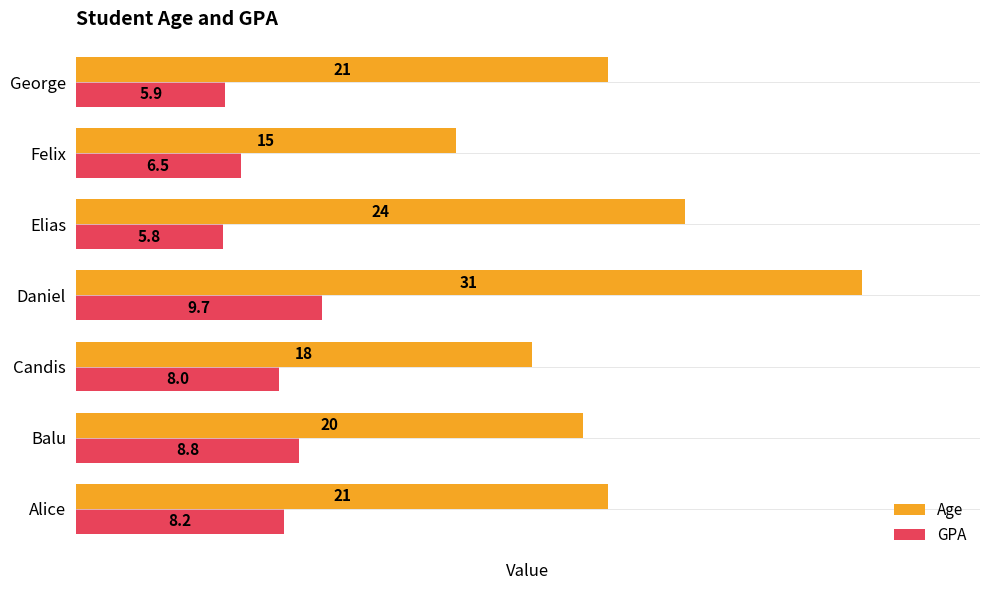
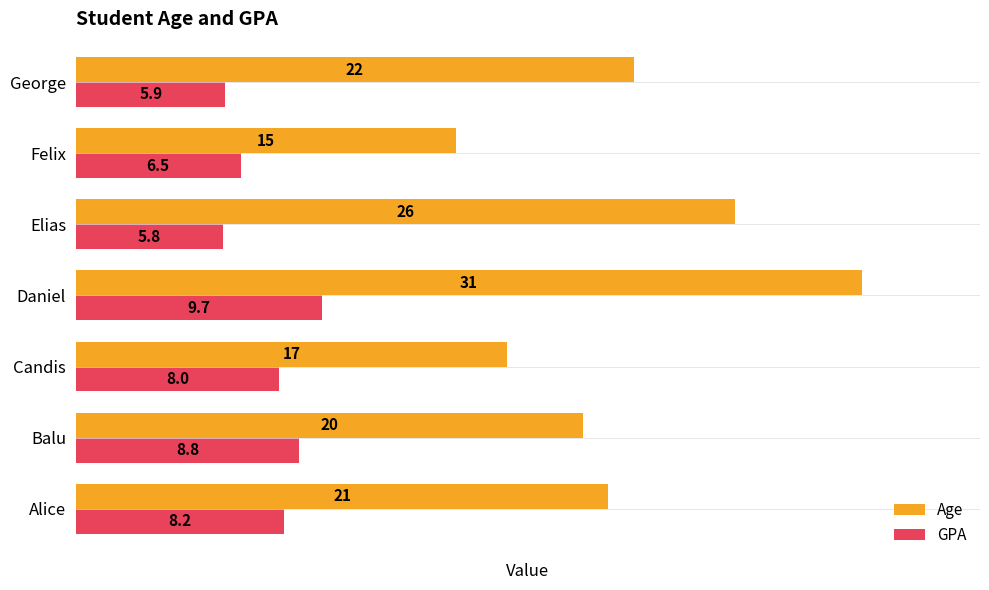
Age, George: 21 -> 22
Age, Elias: 24 -> 26
Age, Candis: 18 -> 17
